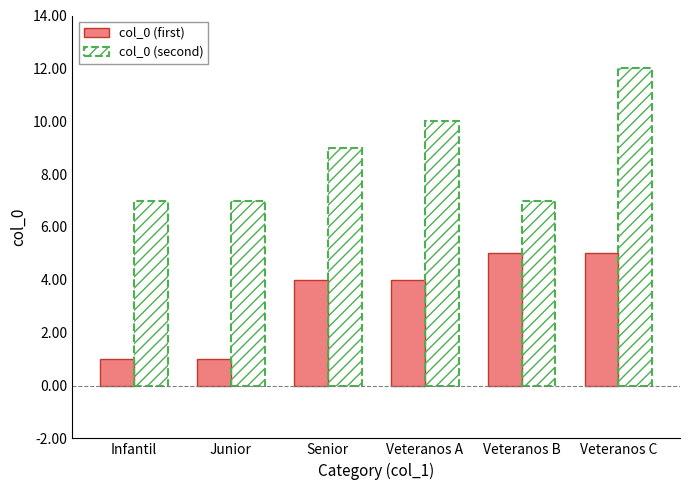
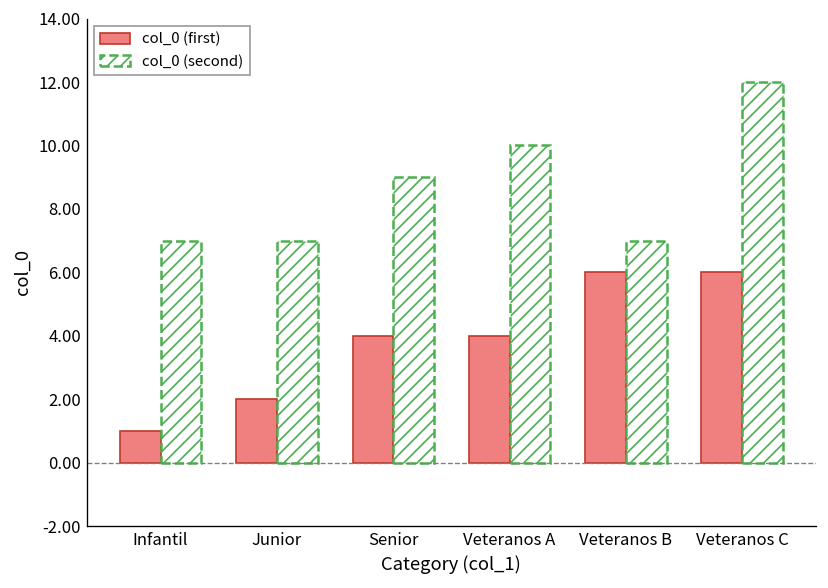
col_0 (first), Junior: 1 -> 2
col_0 (first), Veteranos B: 5 -> 6
col_0 (first), Veteranos C: 5 -> 6
